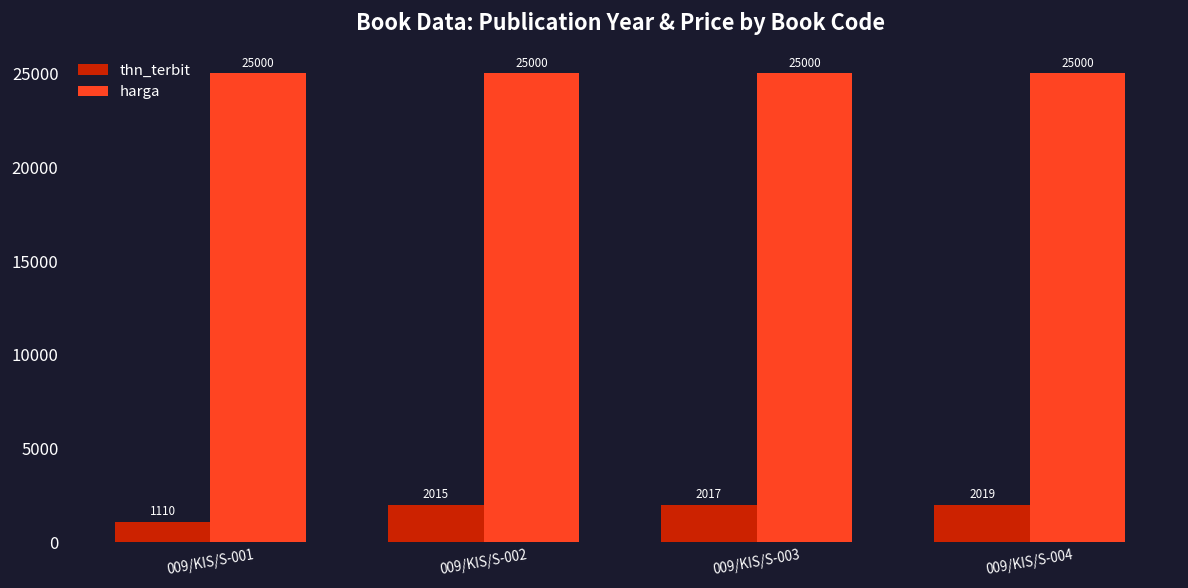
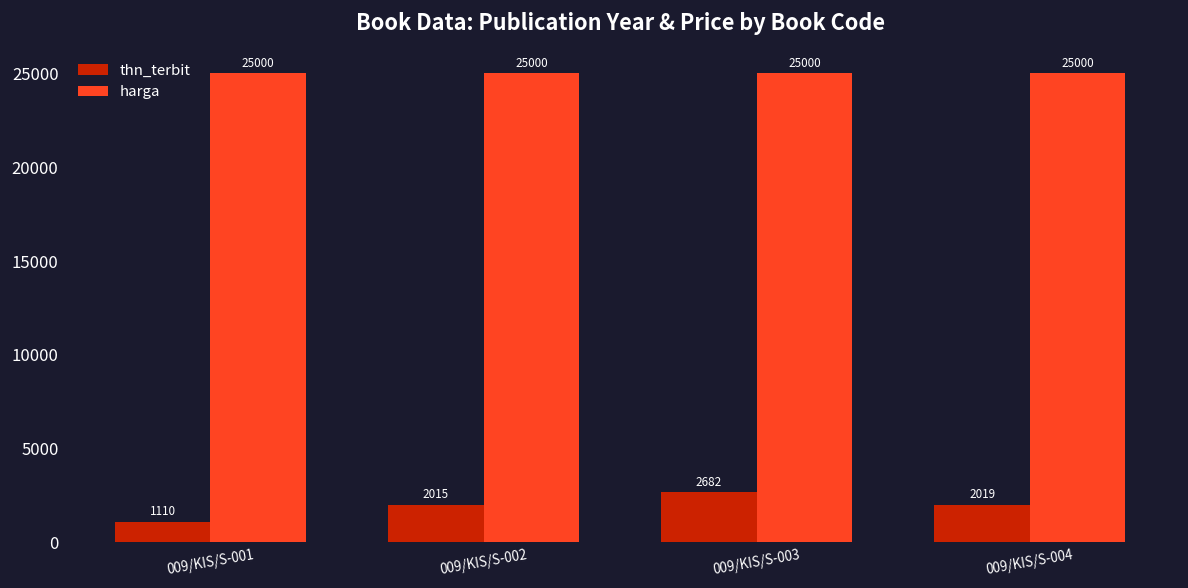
thn_terbit, 009/KIS/S-003: 2017 -> 2682
